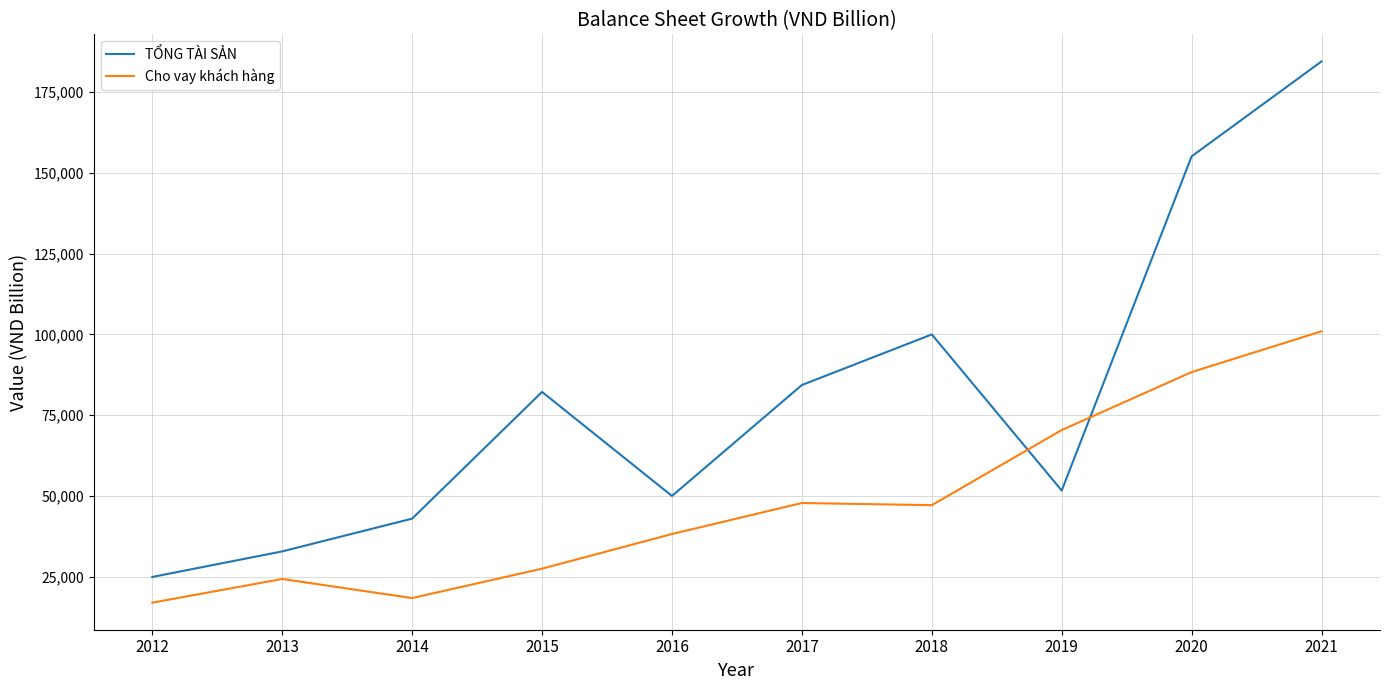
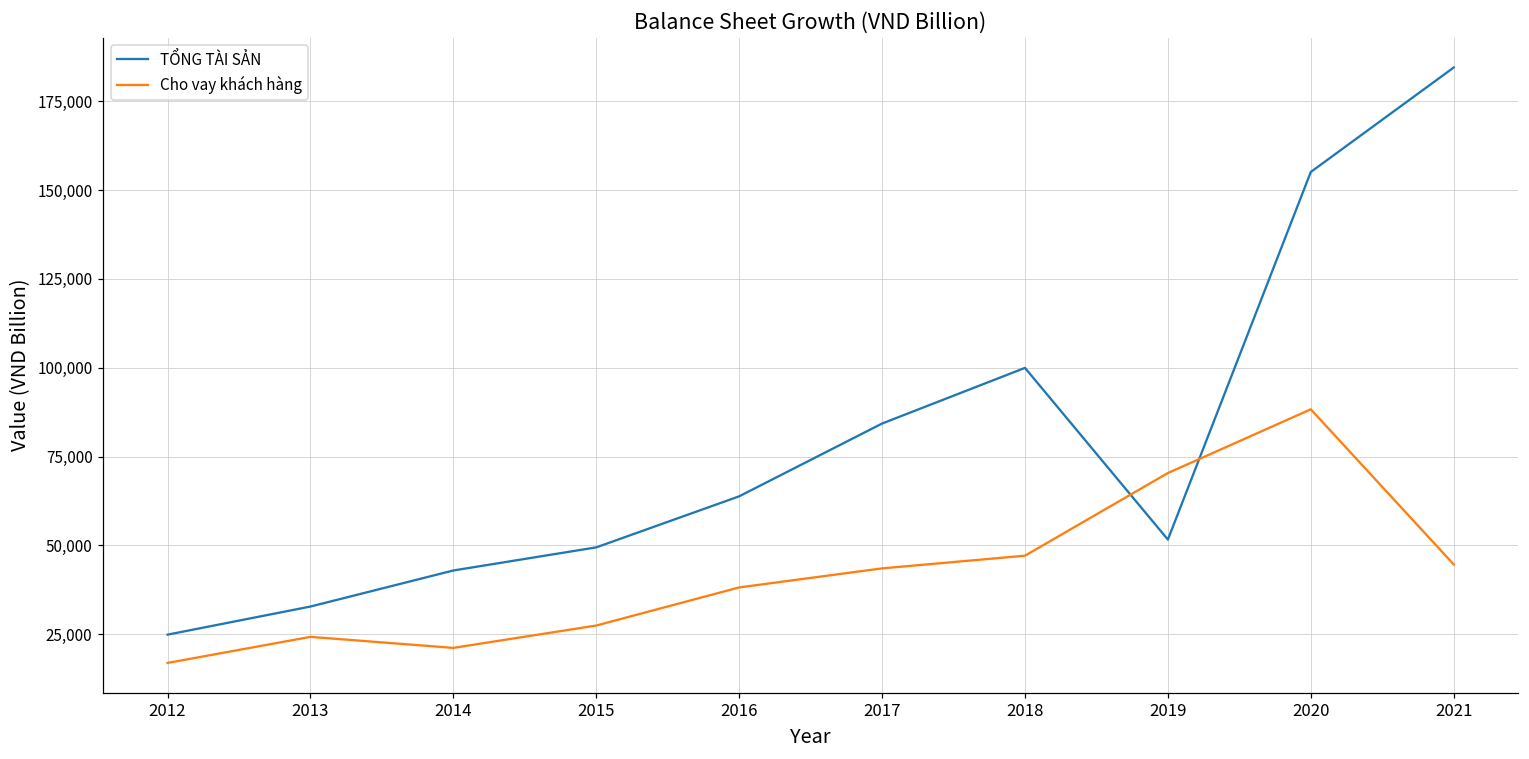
Cho vay khách hàng, 2014: 18,000 -> 21,000
TỔNG TÀI SẢN, 2015: 82,000 -> 49,000
TỔNG TÀI SẢN, 2016: 50,000 -> 64,000
Cho vay khách hàng, 2017: 48,000 -> 44,000
Cho vay khách hàng, 2021: 101,000 -> 45,000
